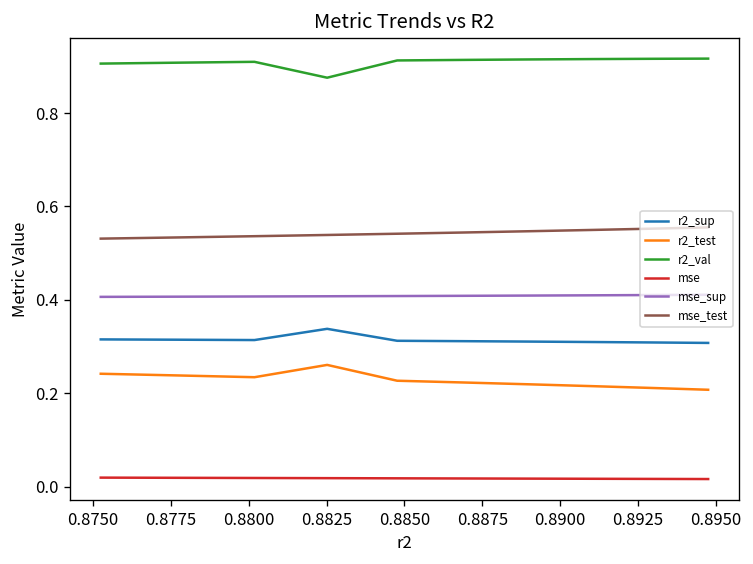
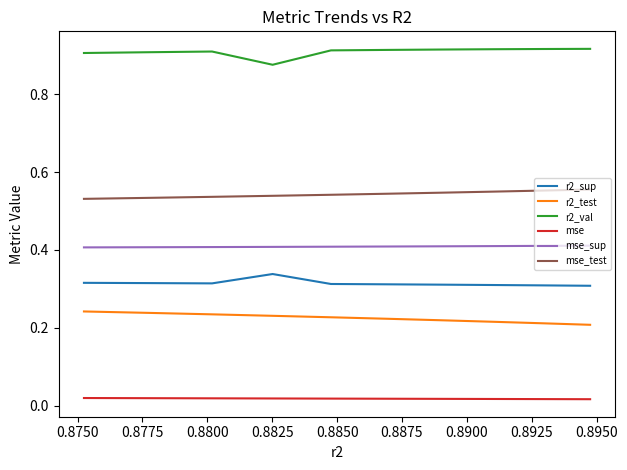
r2_test, 0.8825: 0.26 -> 0.23
